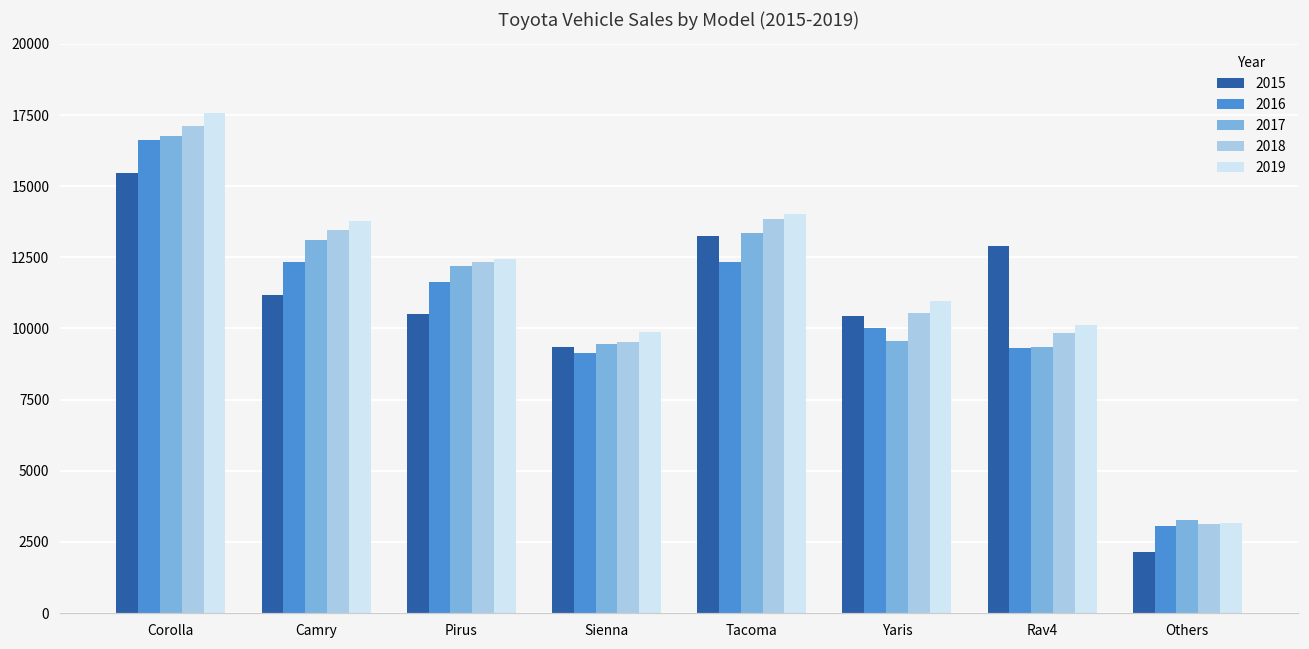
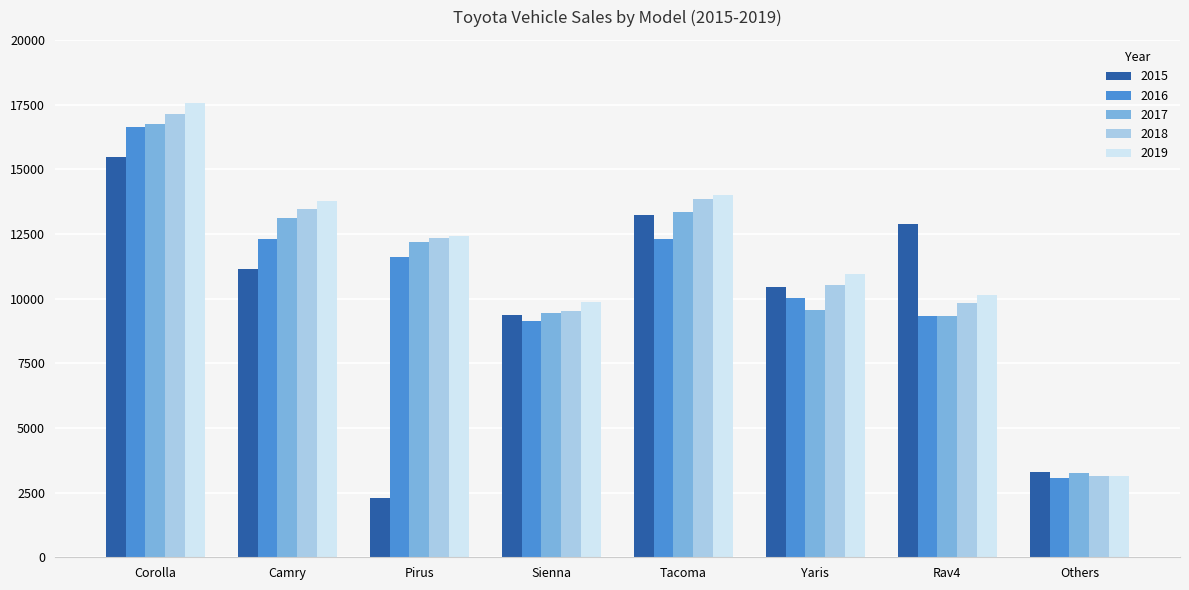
2015, Pirus: 10500 -> 2300
2015, Others: 2200 -> 3300
